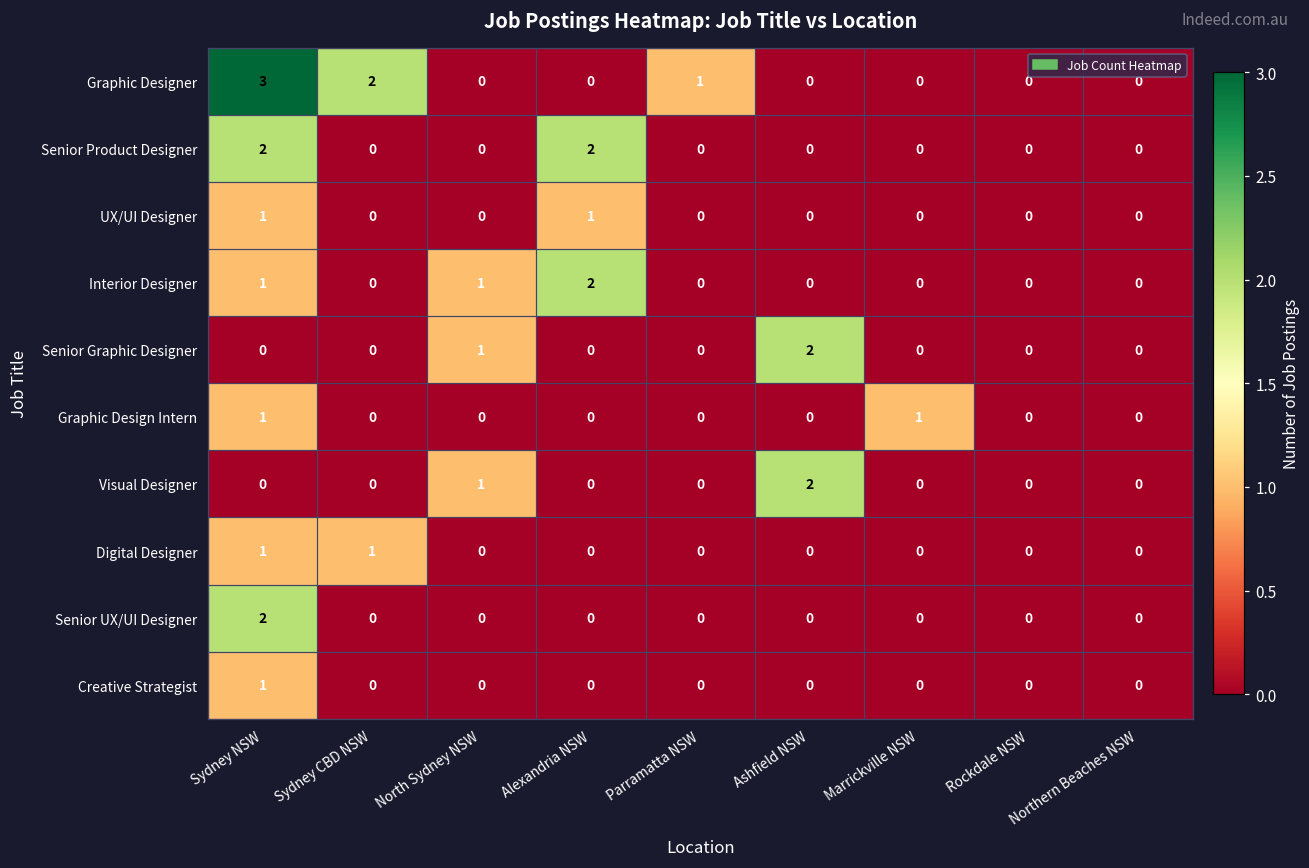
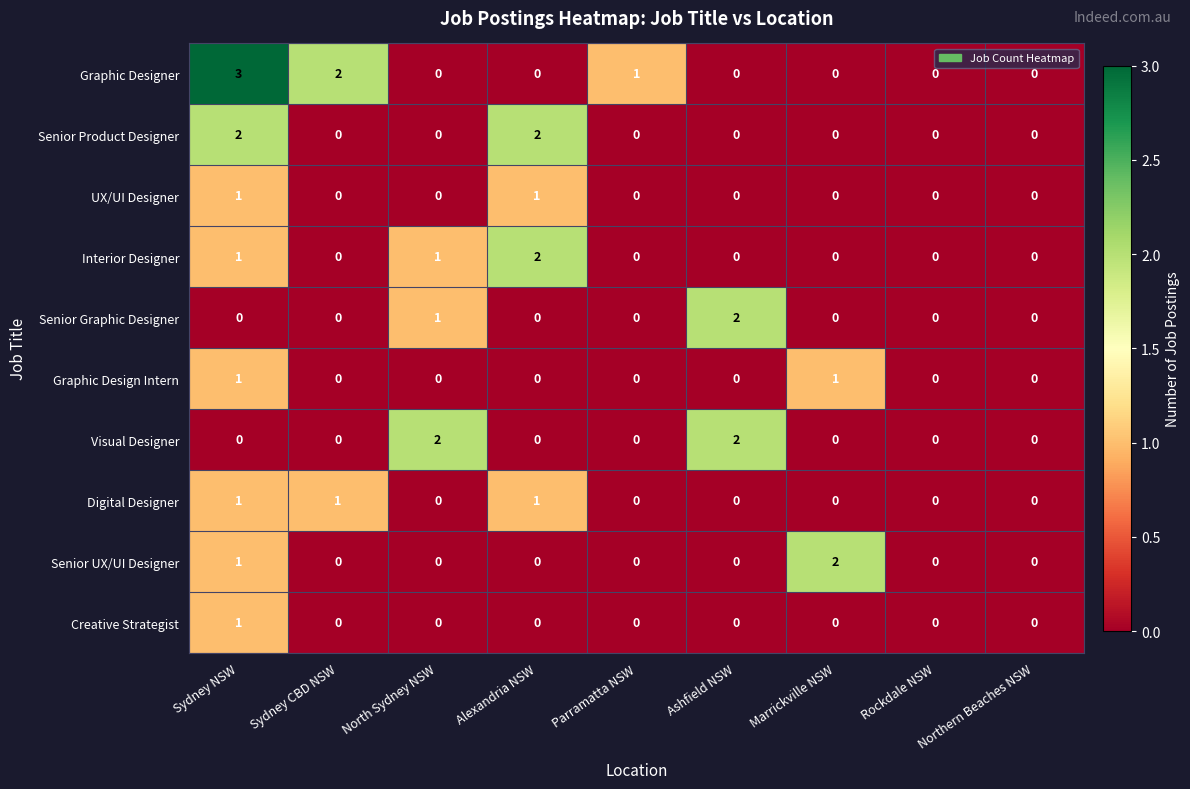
Visual Designer, North Sydney NSW: 1 -> 2
Digital Designer, Alexandria NSW: 0 -> 1
Senior UX/UI Designer, Sydney NSW: 2 -> 1
Senior UX/UI Designer, Marrickville NSW: 0 -> 2
